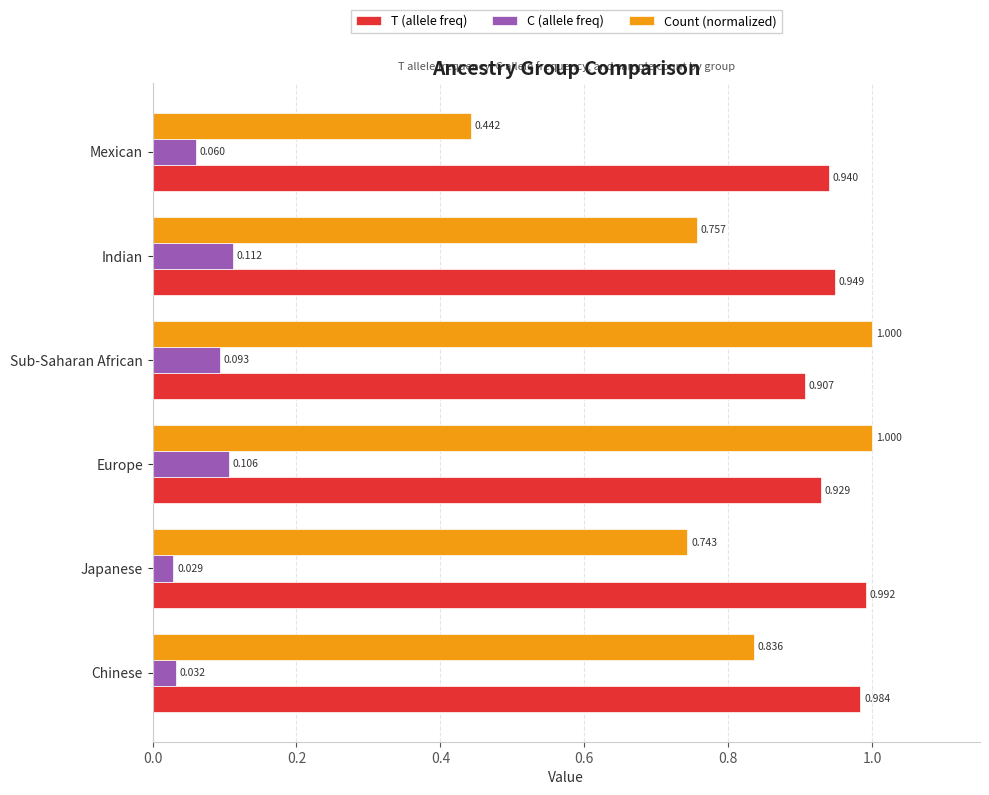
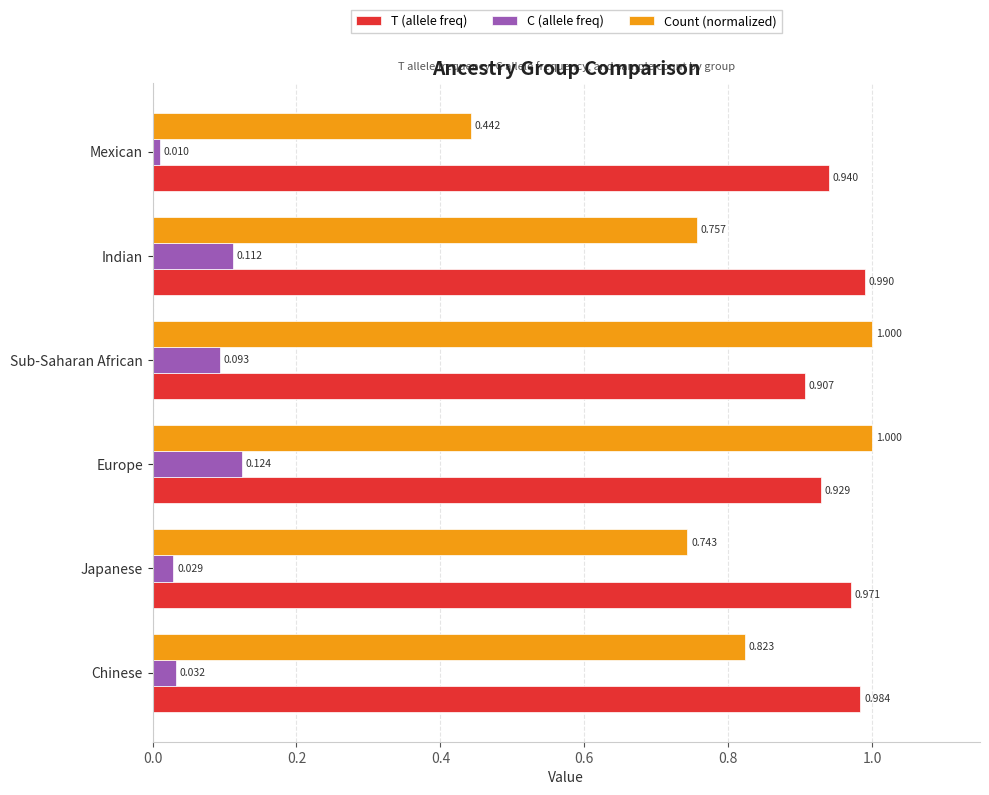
C (allele freq), Mexican: 0.060 -> 0.010
T (allele freq), Indian: 0.949 -> 0.990
C (allele freq), Europe: 0.106 -> 0.124
T (allele freq), Japanese: 0.992 -> 0.971
Count (normalized), Chinese: 0.836 -> 0.823
